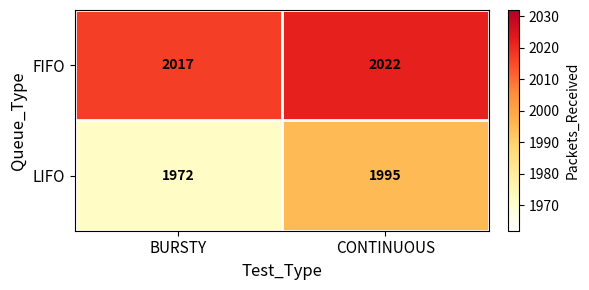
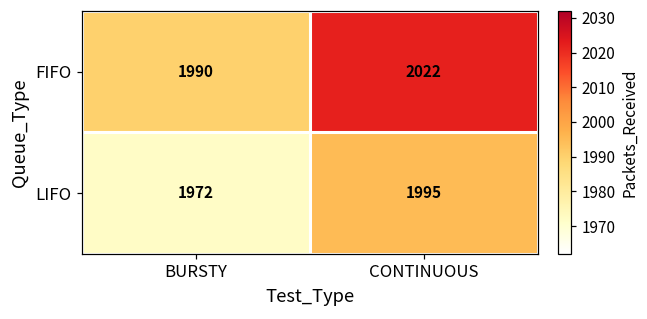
FIFO, BURSTY: 2017 -> 1990
